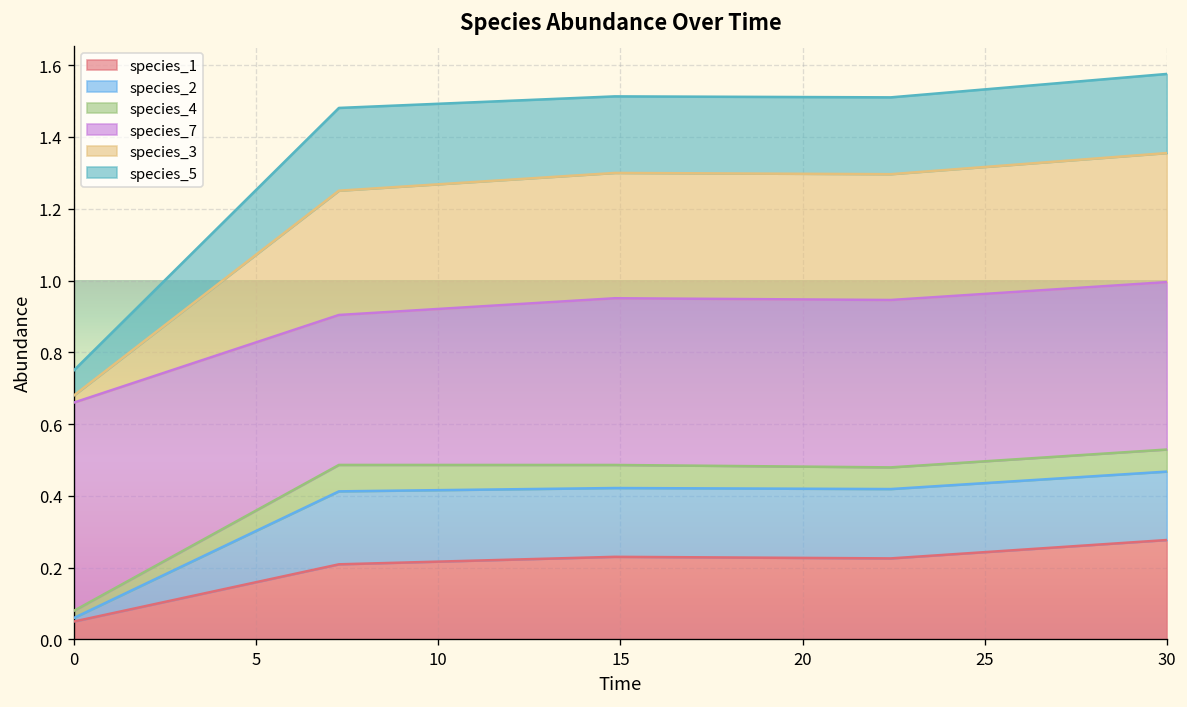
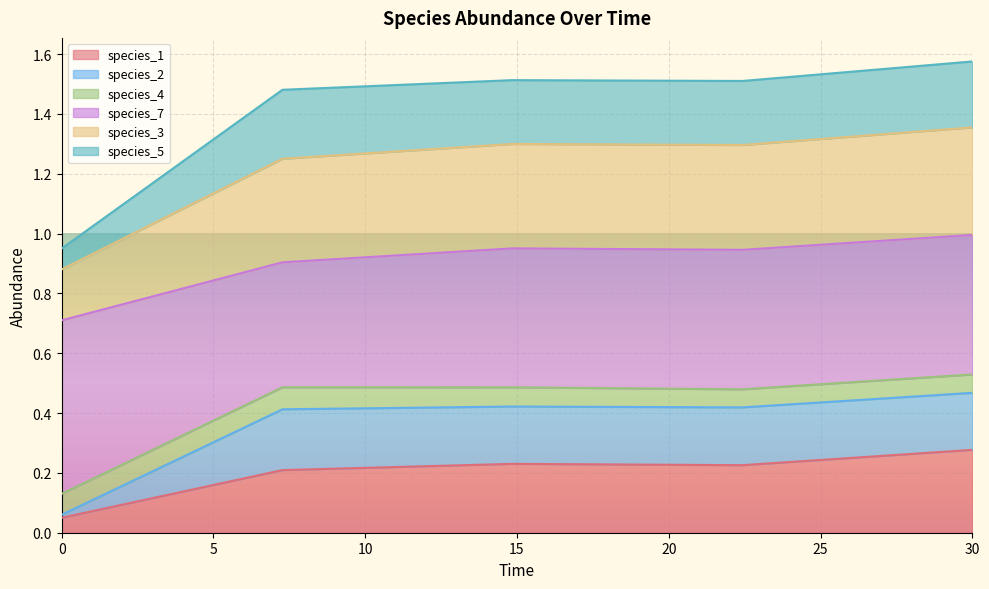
species_4, 0: 0.02 -> 0.07
species_3, 0: 0.02 -> 0.17
